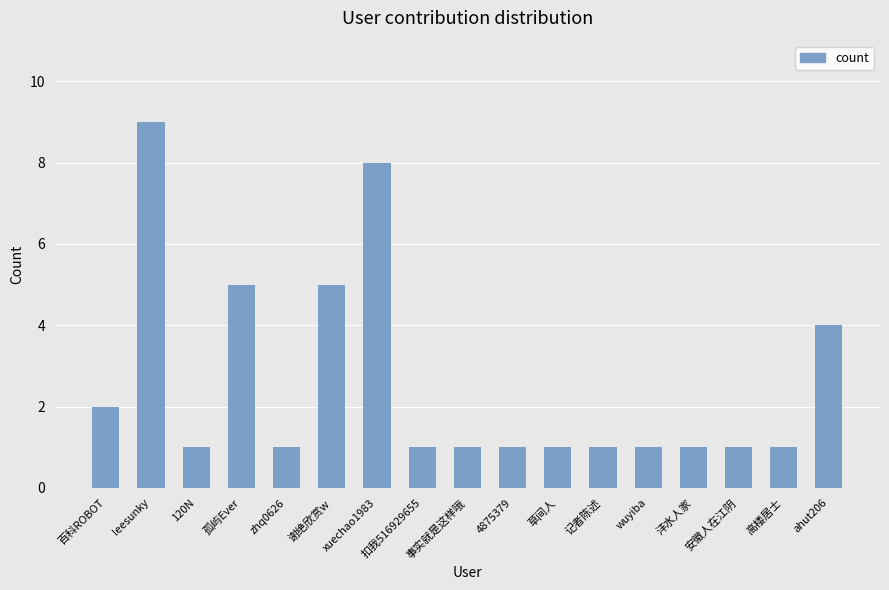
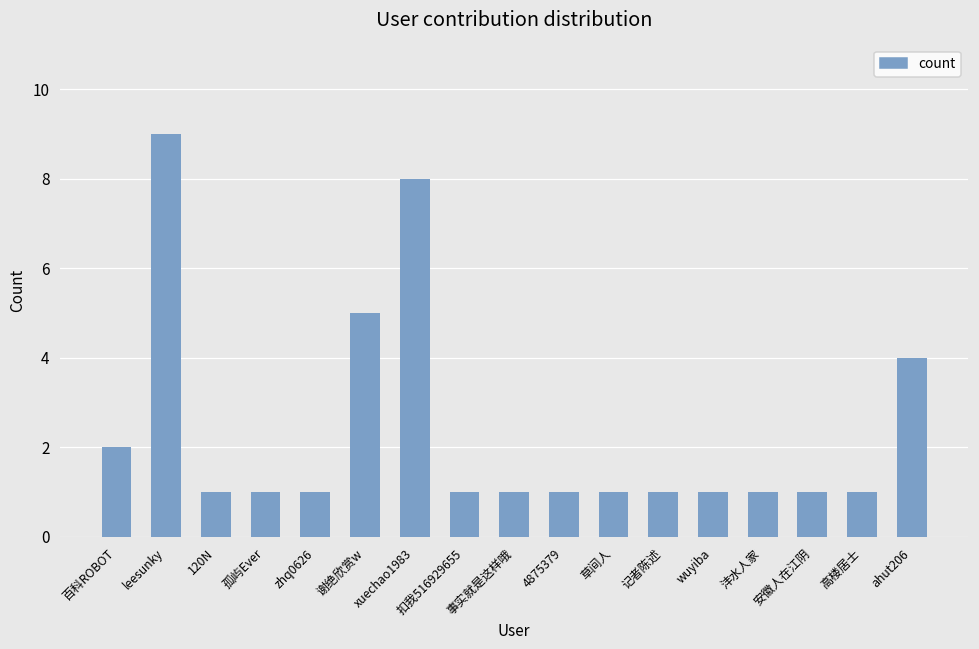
孤屿Ever: 5 -> 1
